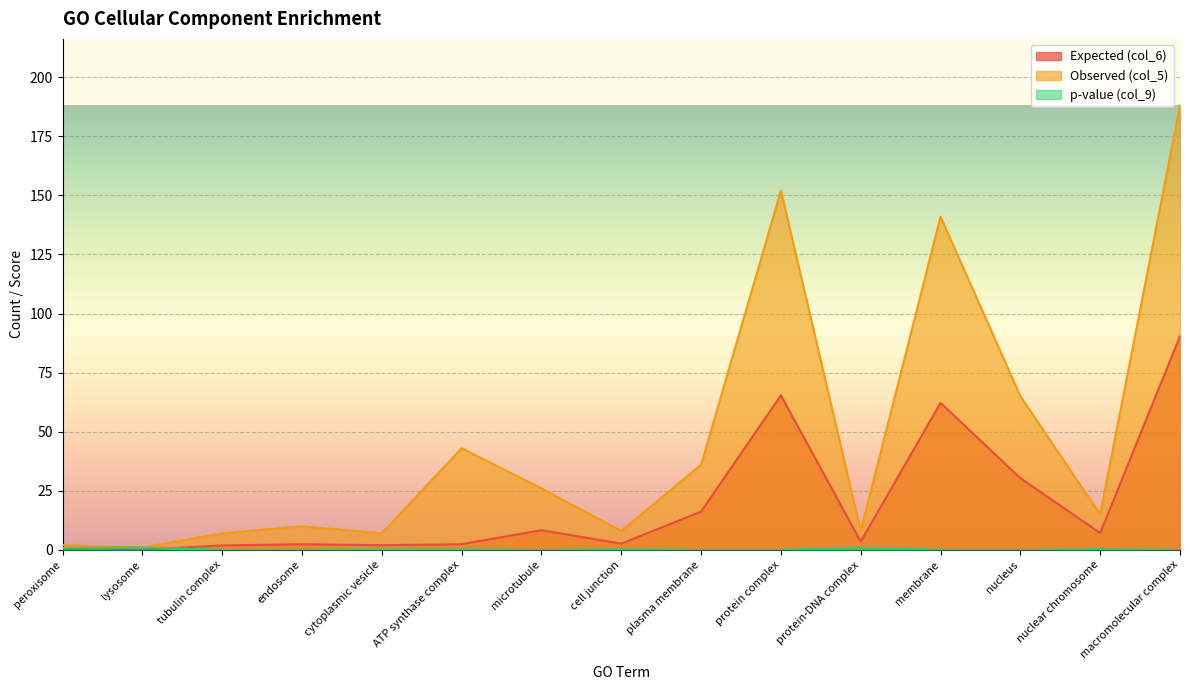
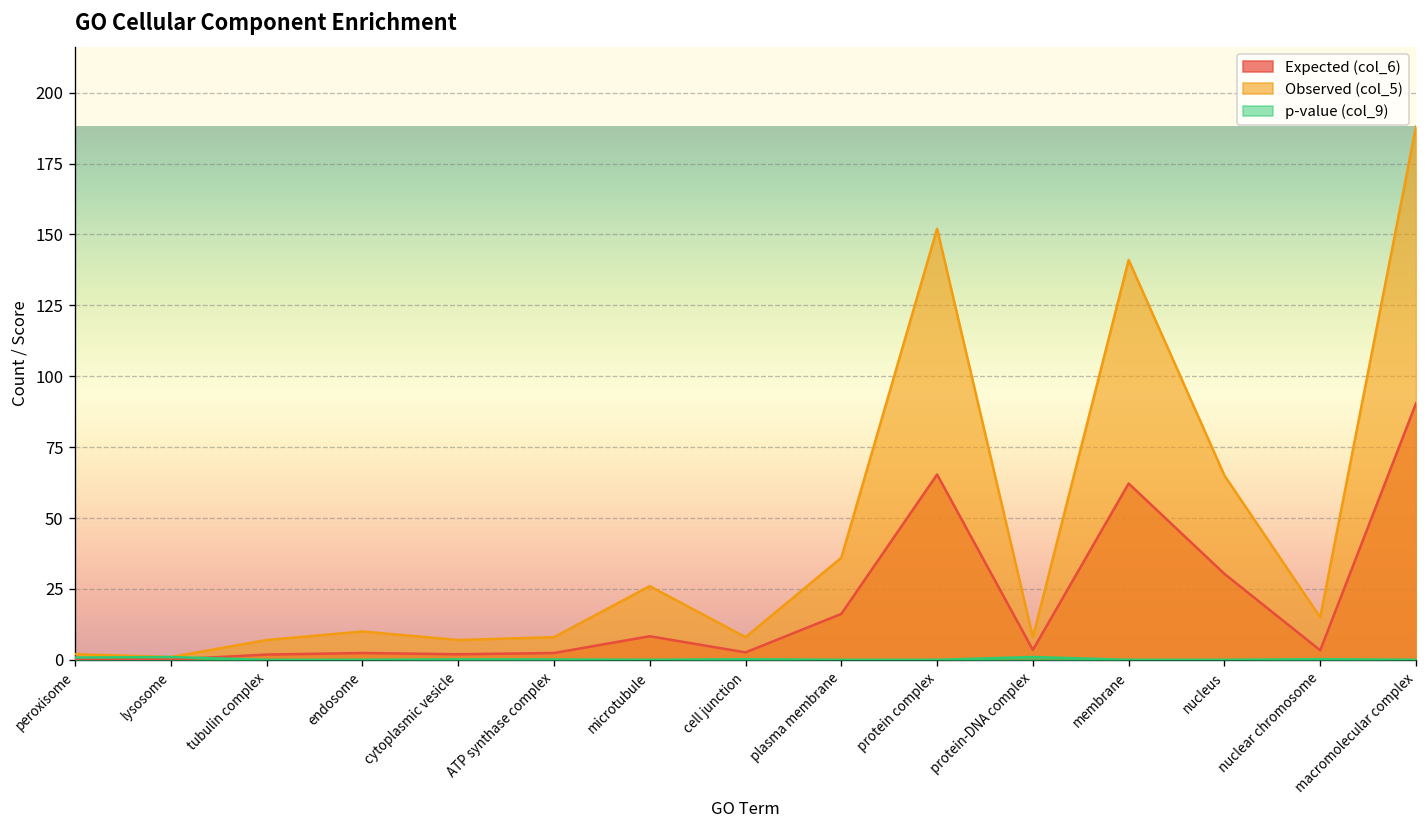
Observed (col_5), ATP synthase complex: 43 -> 8
Expected (col_6), nuclear chromosome: 7 -> 3
